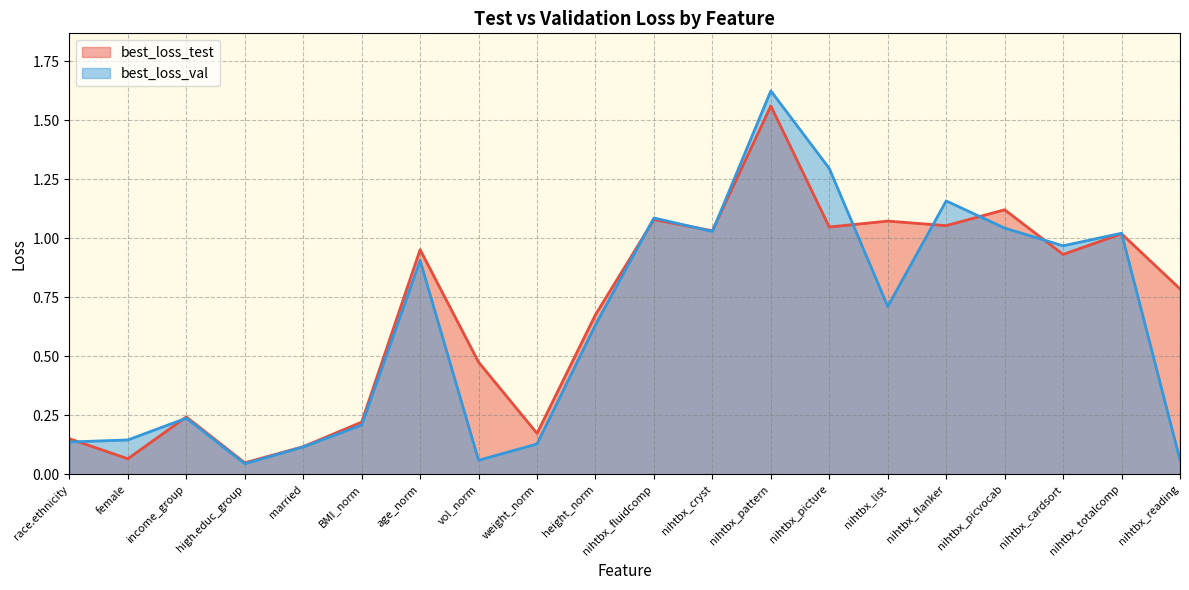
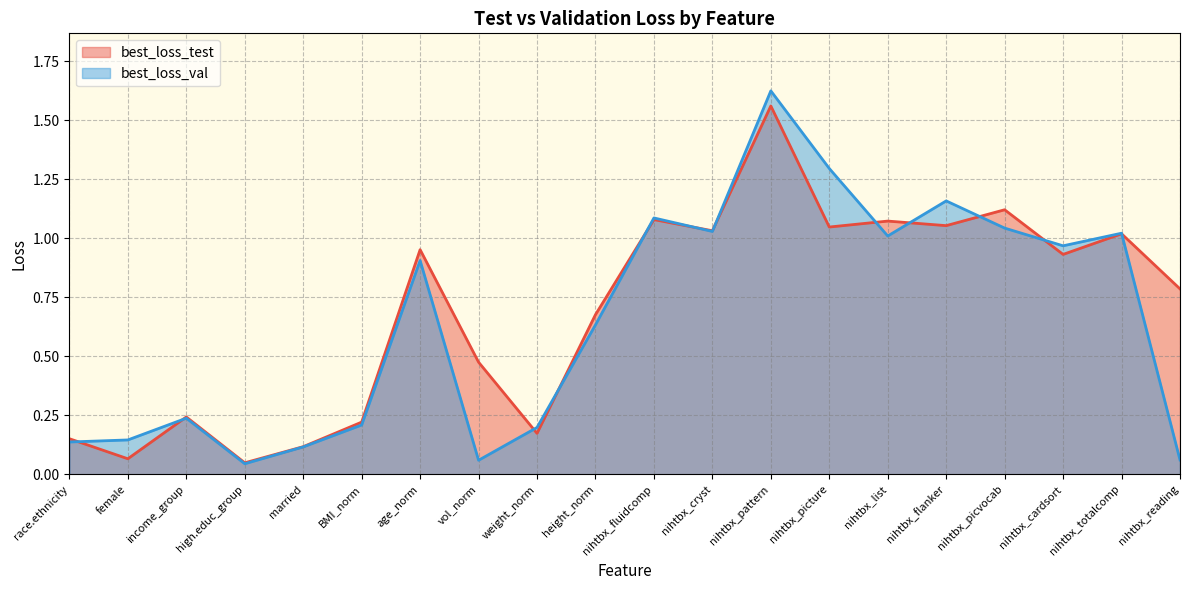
best_loss_val, weight_norm: 0.13 -> 0.20
best_loss_val, nihtbx_list: 0.71 -> 1.01
